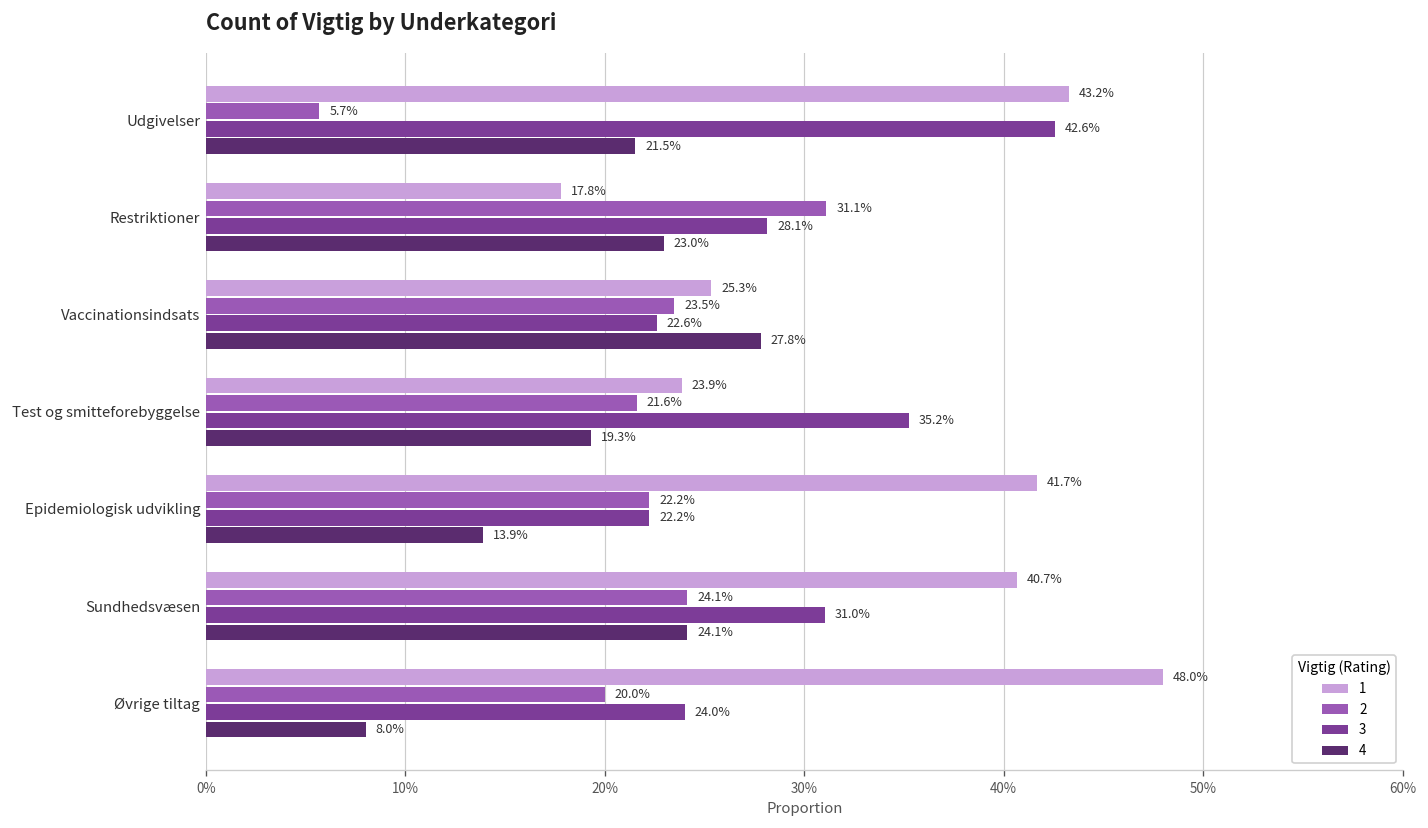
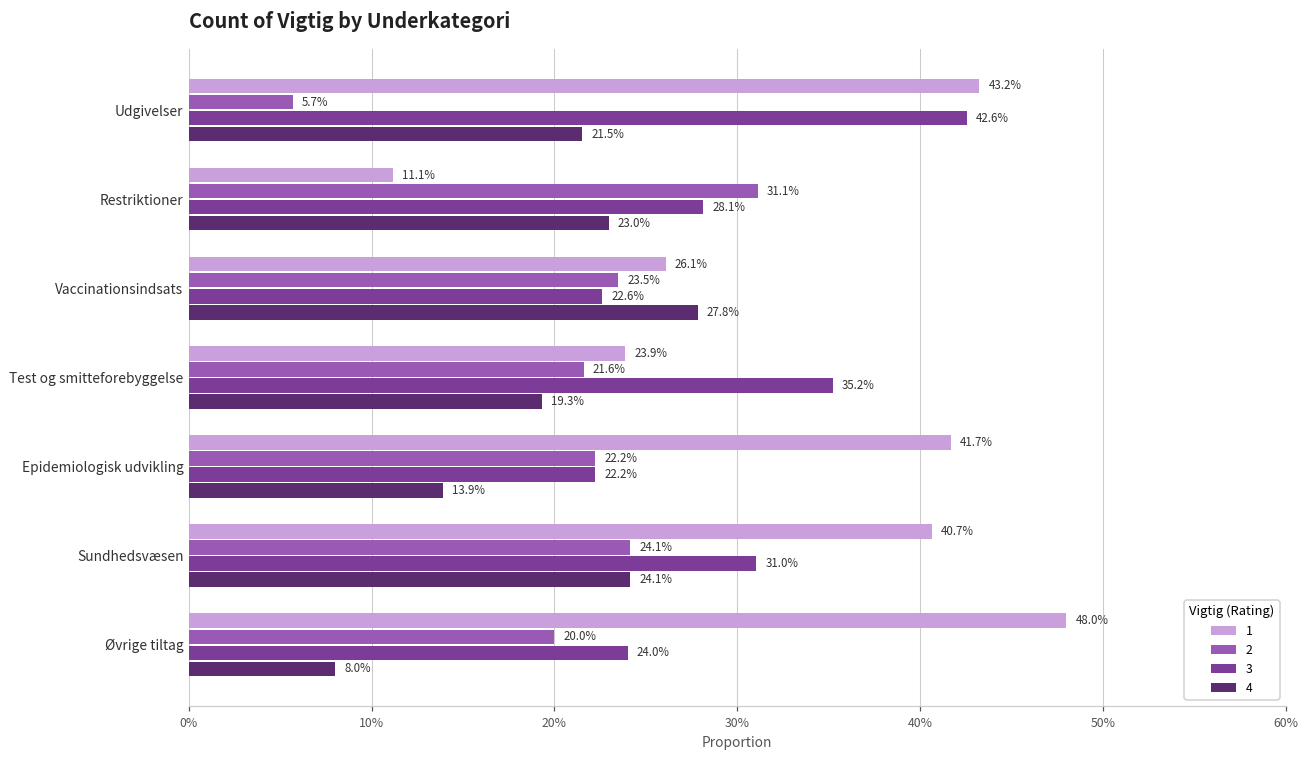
1, Restriktioner: 17.8% -> 11.1%
1, Vaccinationsindsats: 25.3% -> 26.1%
